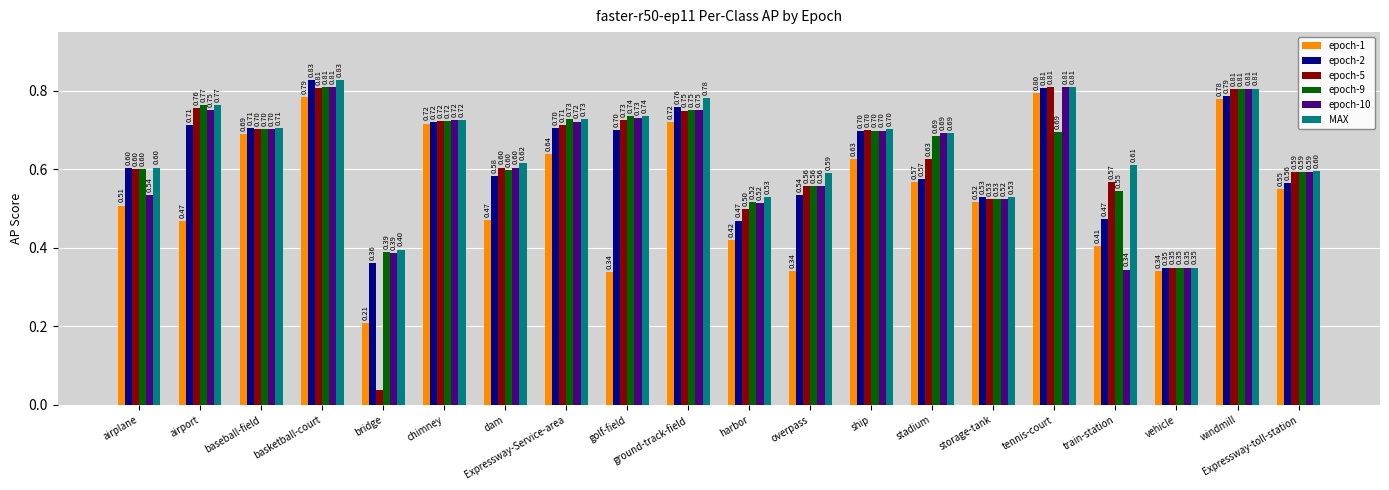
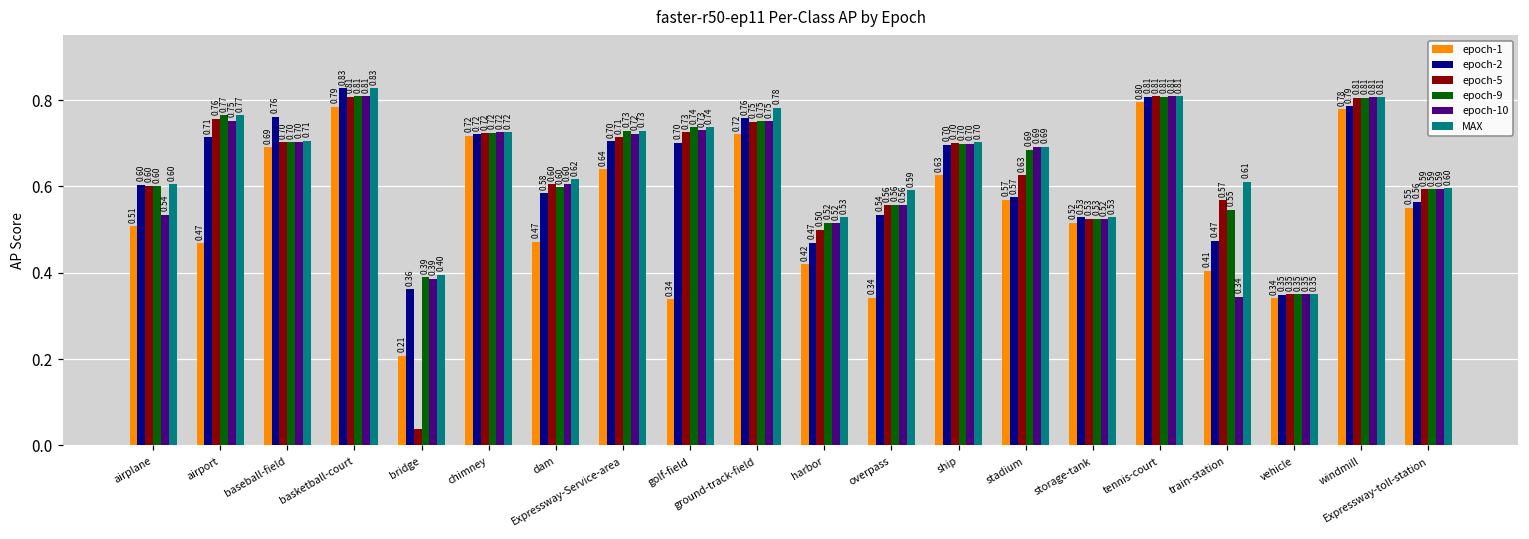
epoch-2, baseball-field: 0.71 -> 0.76
epoch-9, tennis-court: 0.69 -> 0.81
